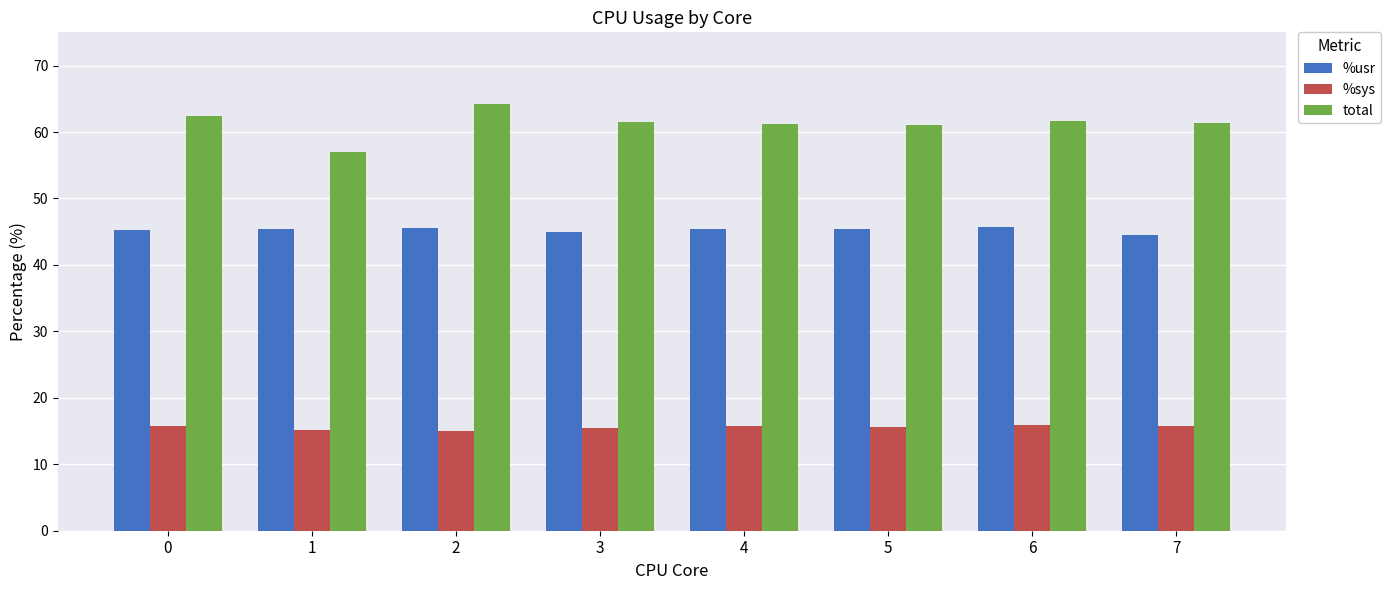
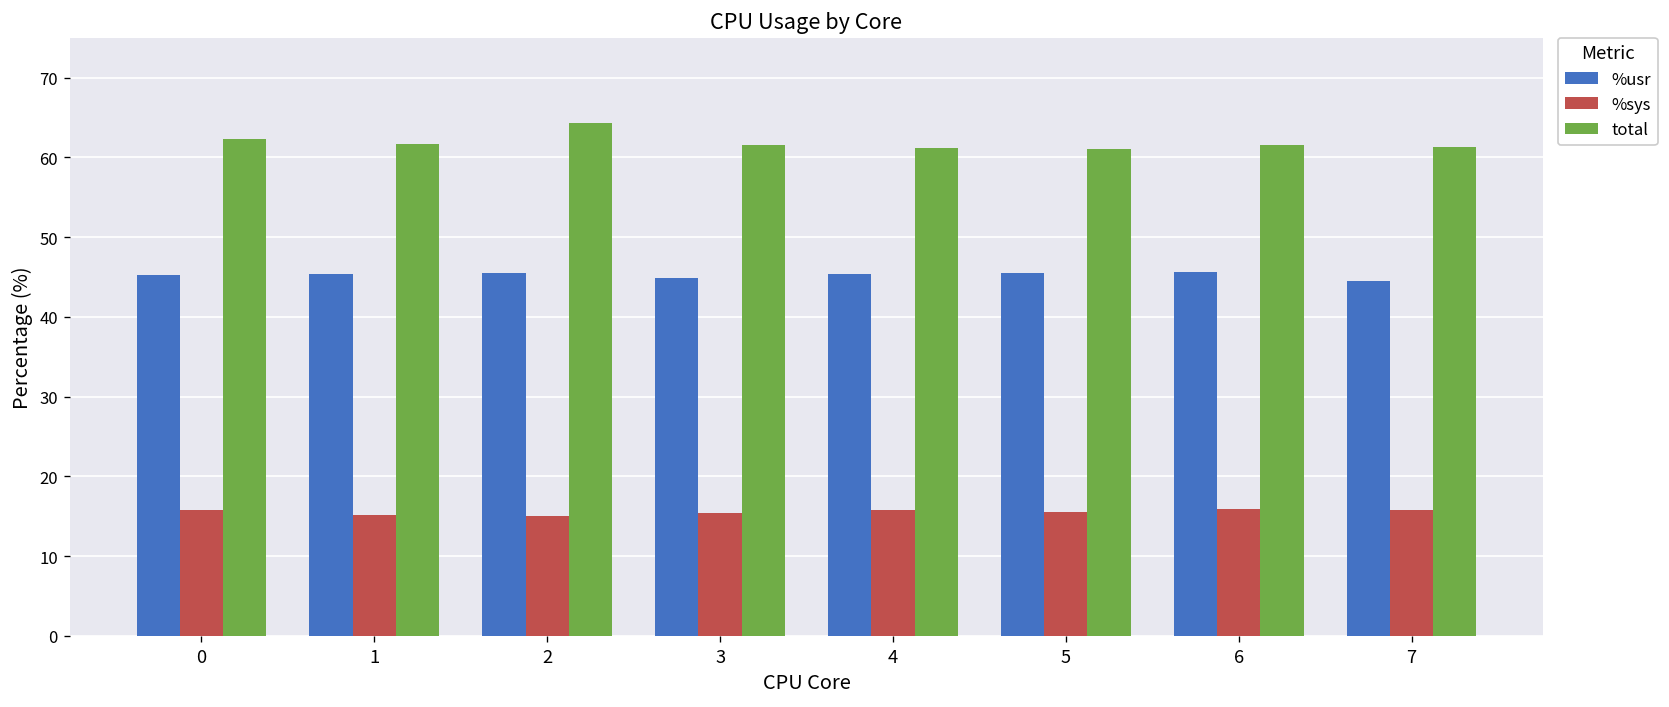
total, 1: 57 -> 62
